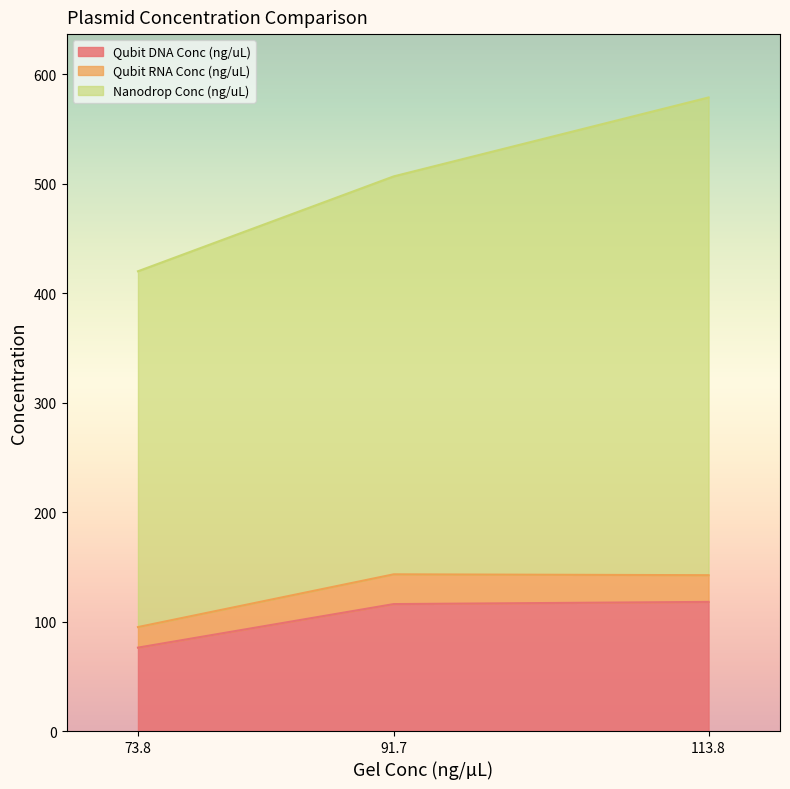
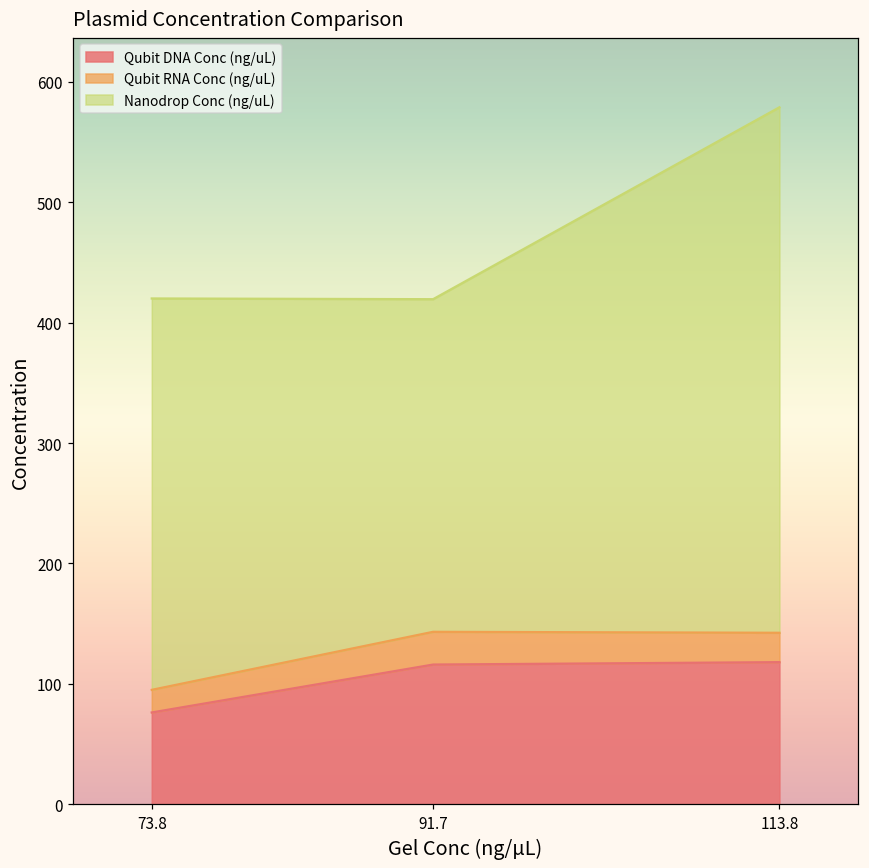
Nanodrop Conc (ng/uL), 91.7: 364 -> 276
